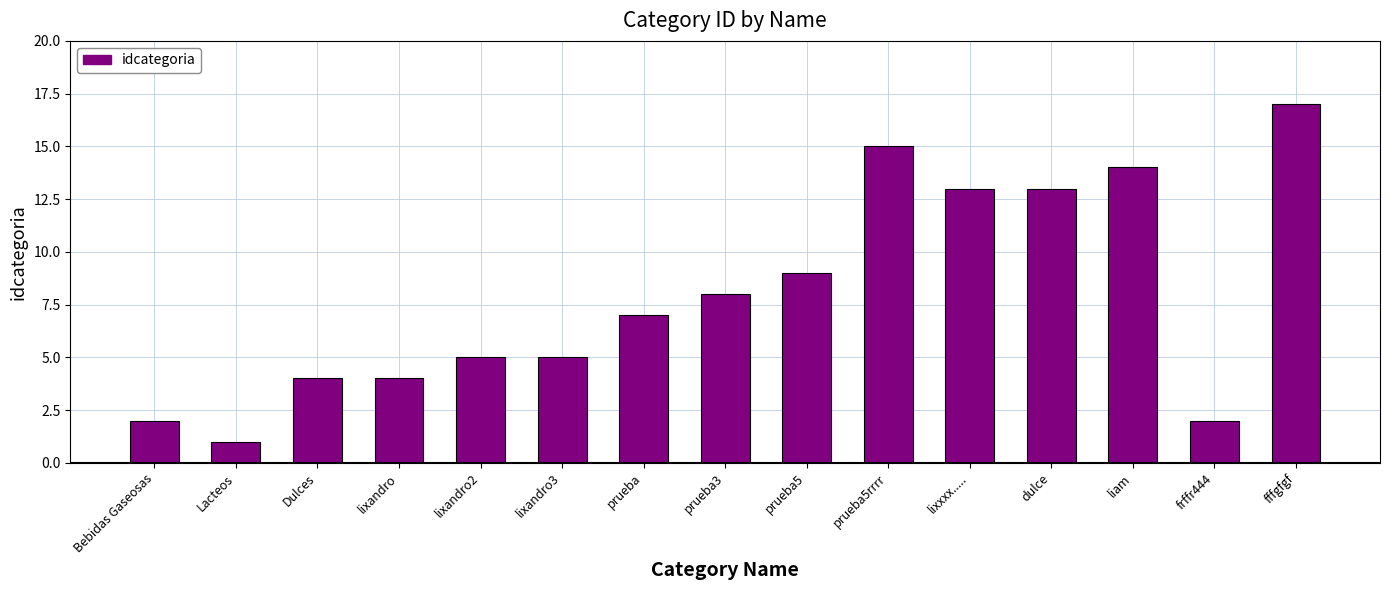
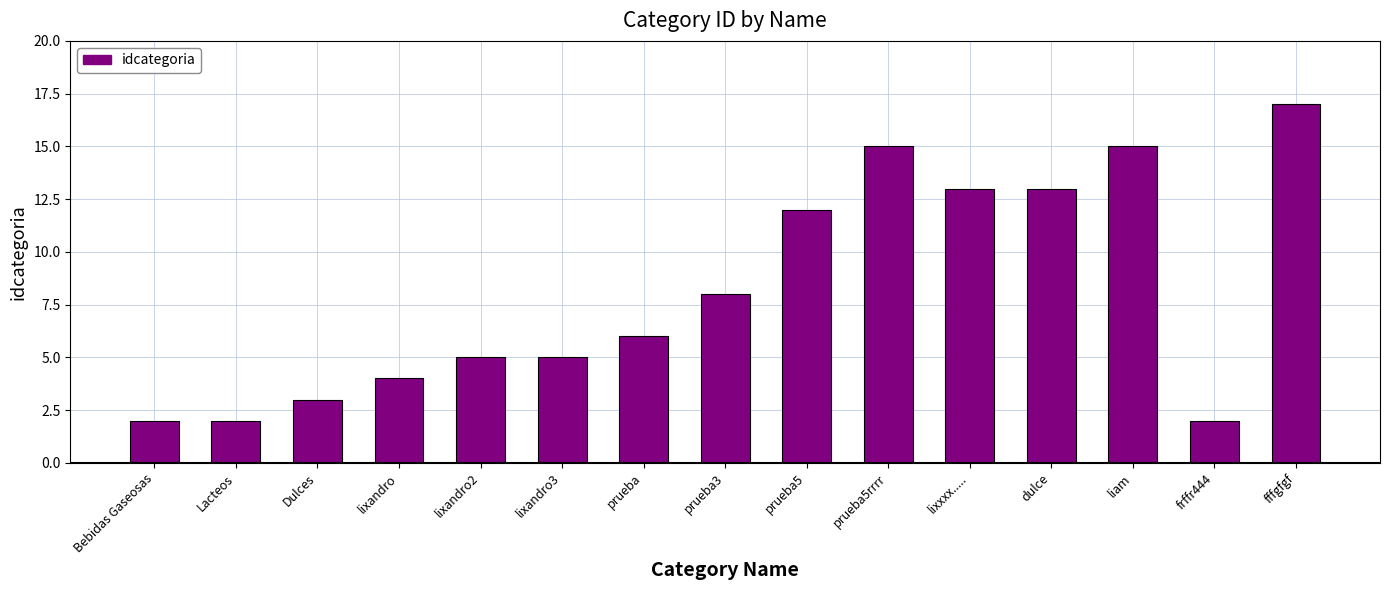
Lacteos: 1 -> 2
Dulces: 4 -> 3
prueba: 7 -> 6
prueba5: 9 -> 12
liam: 14 -> 15
